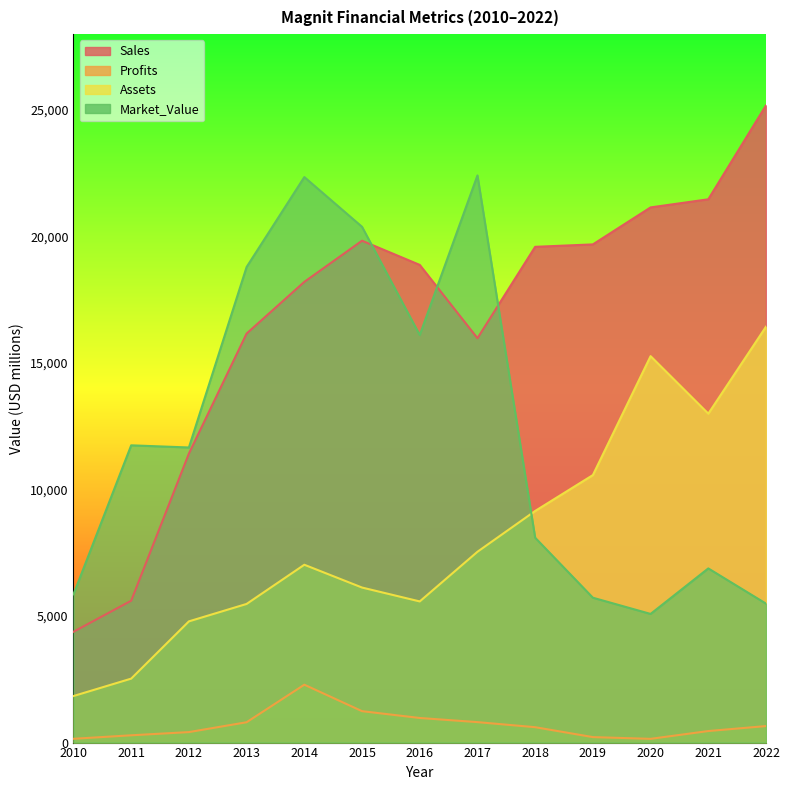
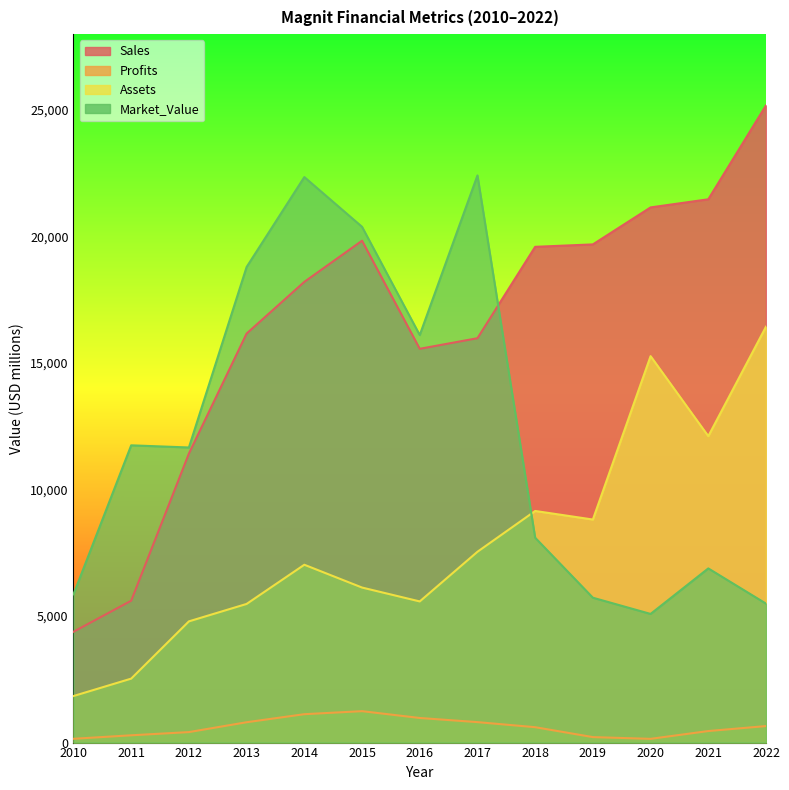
Profits, 2014: 2,300 -> 1,100
Sales, 2016: 18,900 -> 15,600
Assets, 2019: 10,600 -> 8,800
Assets, 2021: 13,000 -> 12,100
